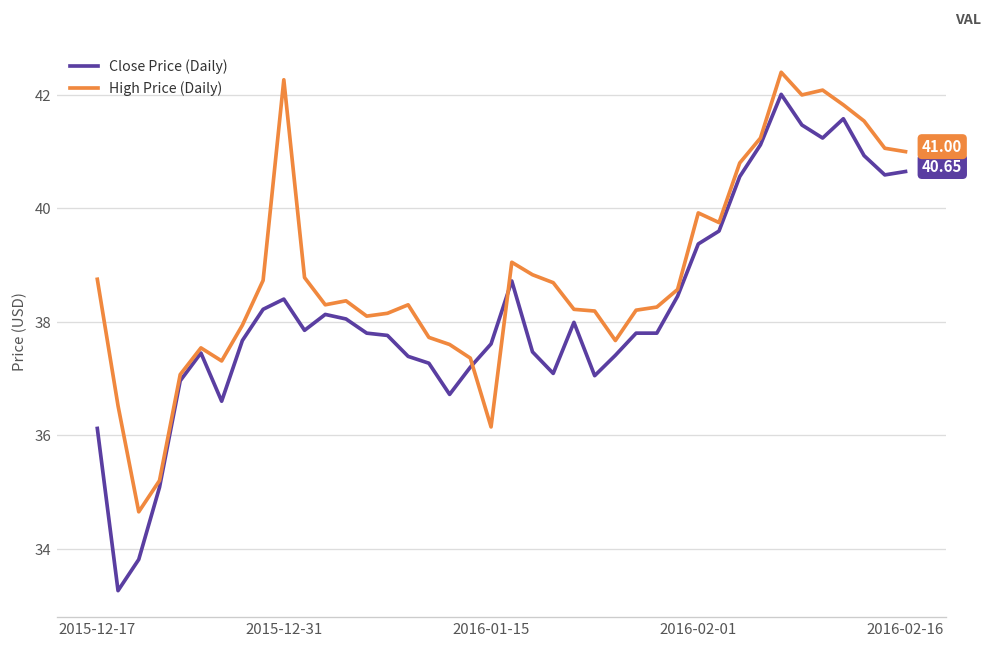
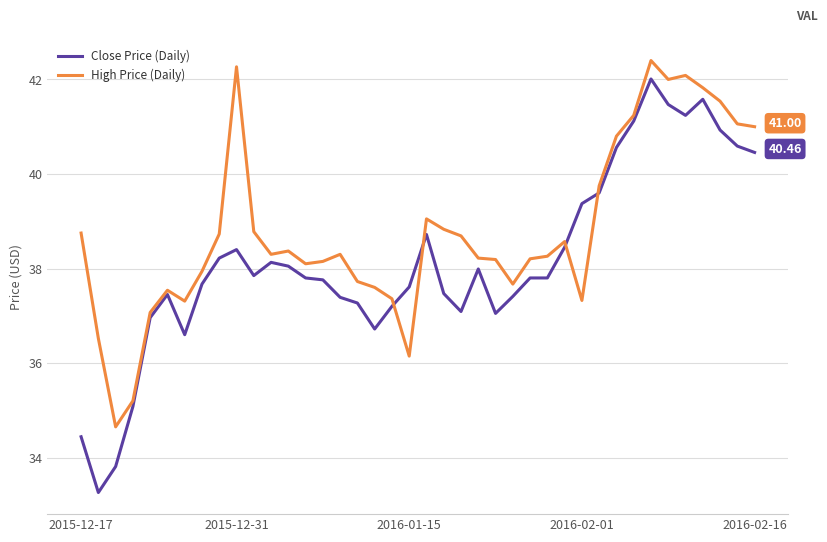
Close Price (Daily), 2015-12-17: 36.1 -> 34.4
High Price (Daily), 2016-02-01: 39.9 -> 37.3
Close Price (Daily), 2016-02-16: 40.65 -> 40.46
